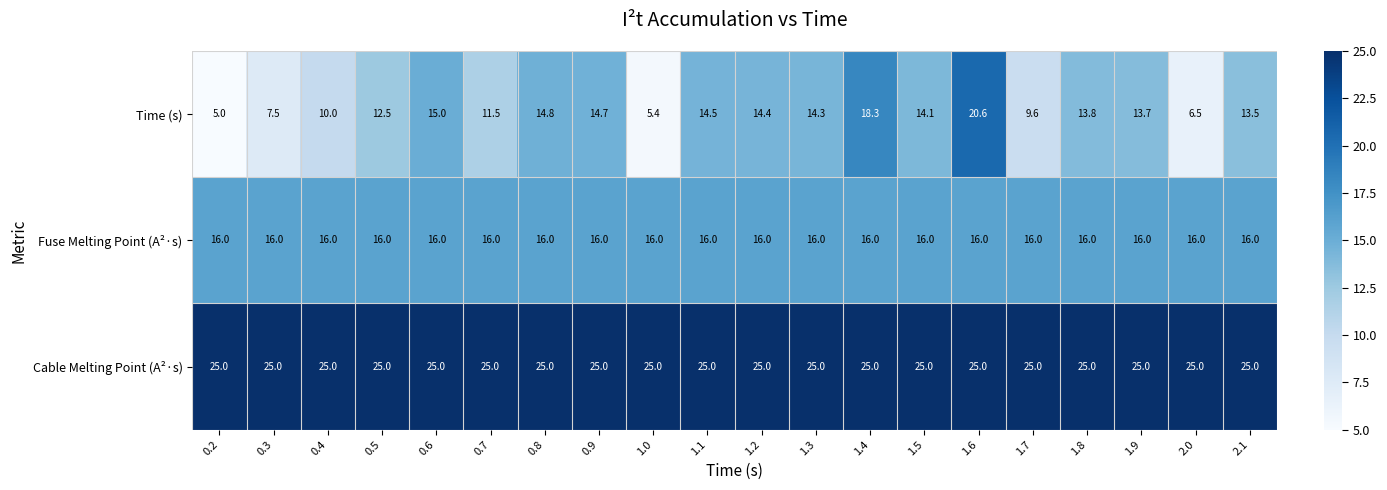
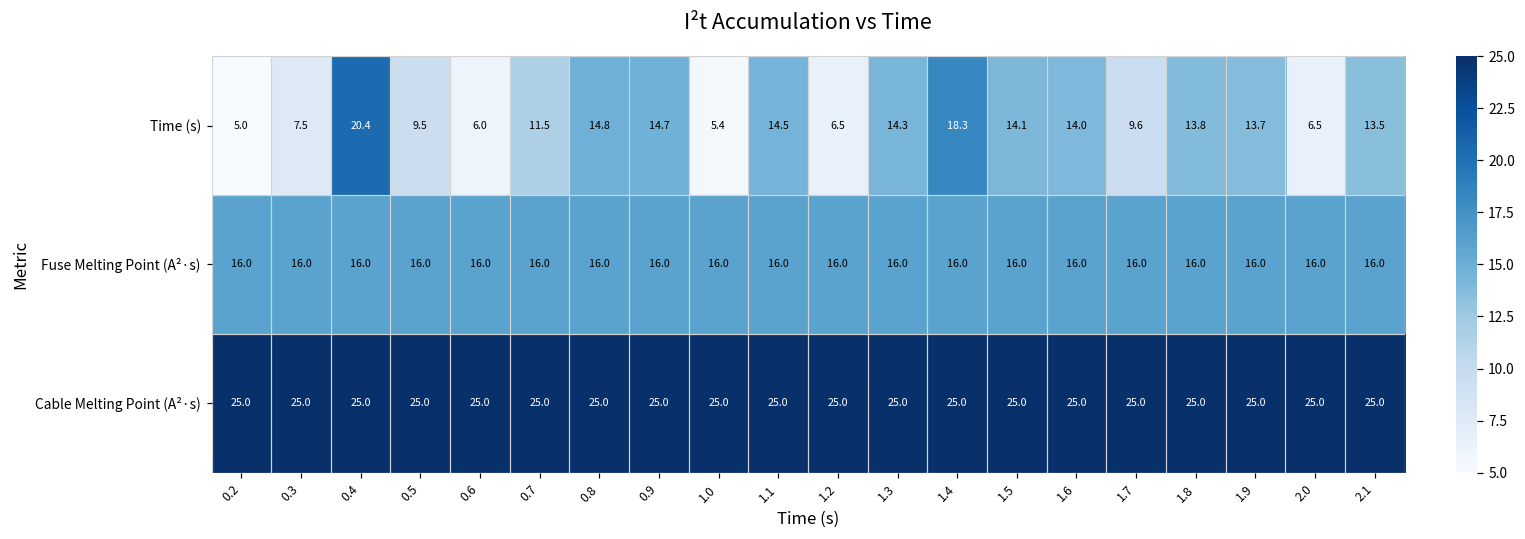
Time (s), 0.4: 10.0 -> 20.4
Time (s), 0.5: 12.5 -> 9.5
Time (s), 0.6: 15.0 -> 6.0
Time (s), 1.2: 14.4 -> 6.5
Time (s), 1.6: 20.6 -> 14.0
